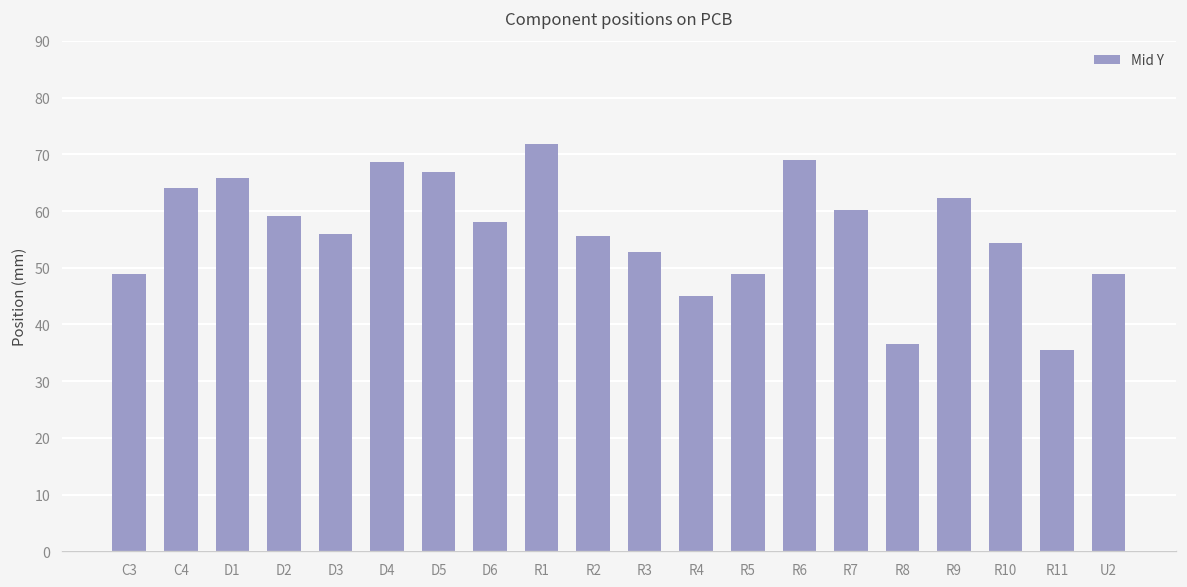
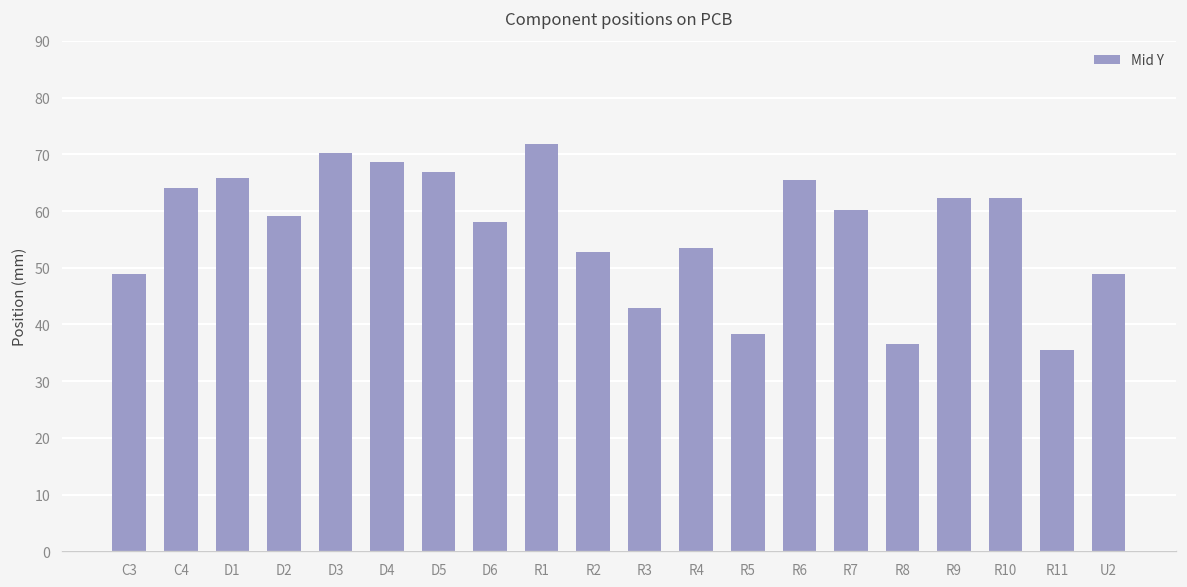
D3: 56 -> 70
R2: 56 -> 53
R3: 53 -> 43
R4: 45 -> 54
R5: 49 -> 38
R6: 69 -> 65
R10: 54 -> 62
